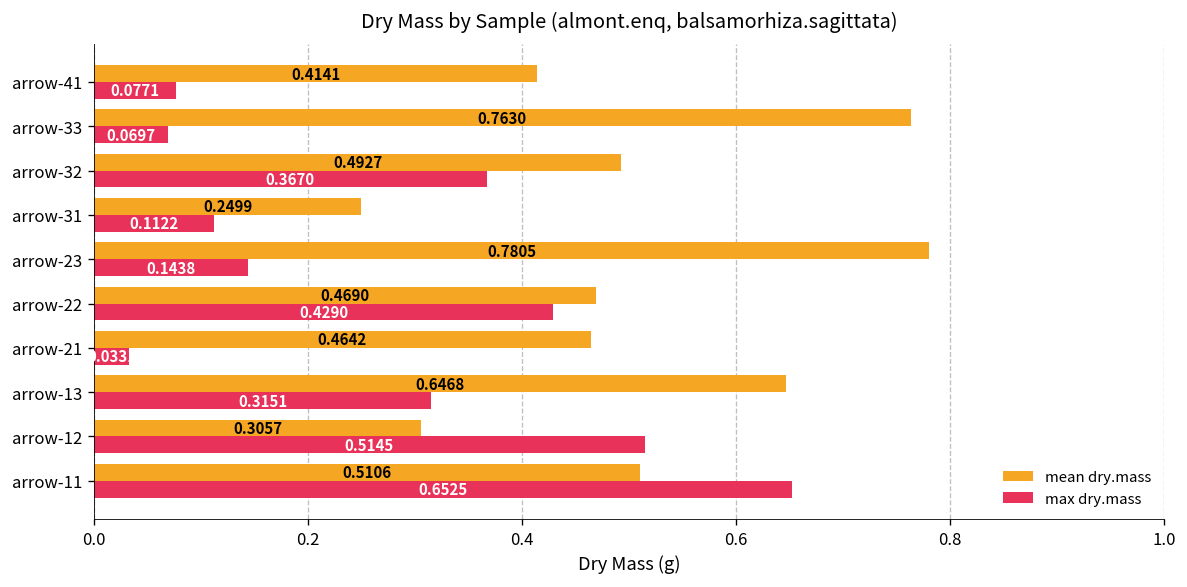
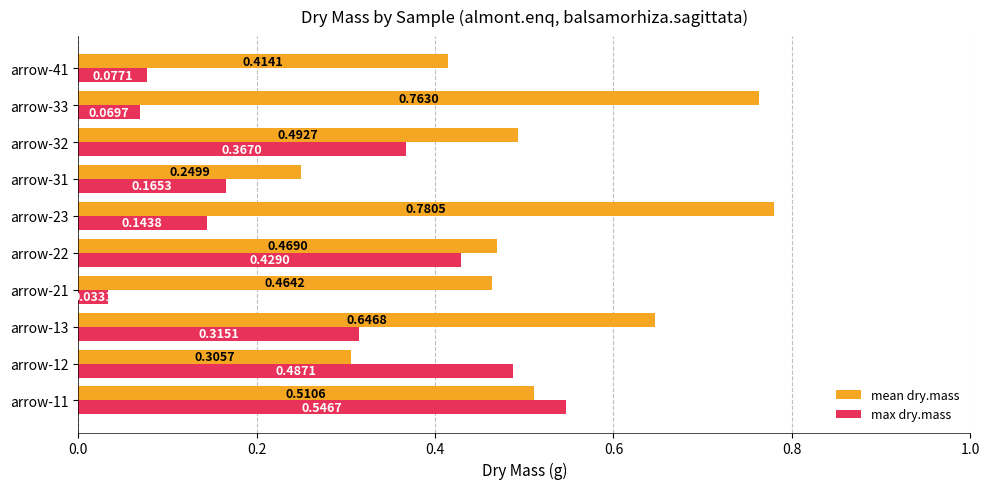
max dry.mass, arrow-31: 0.1122 -> 0.1653
max dry.mass, arrow-12: 0.5145 -> 0.4871
max dry.mass, arrow-11: 0.6525 -> 0.5467
